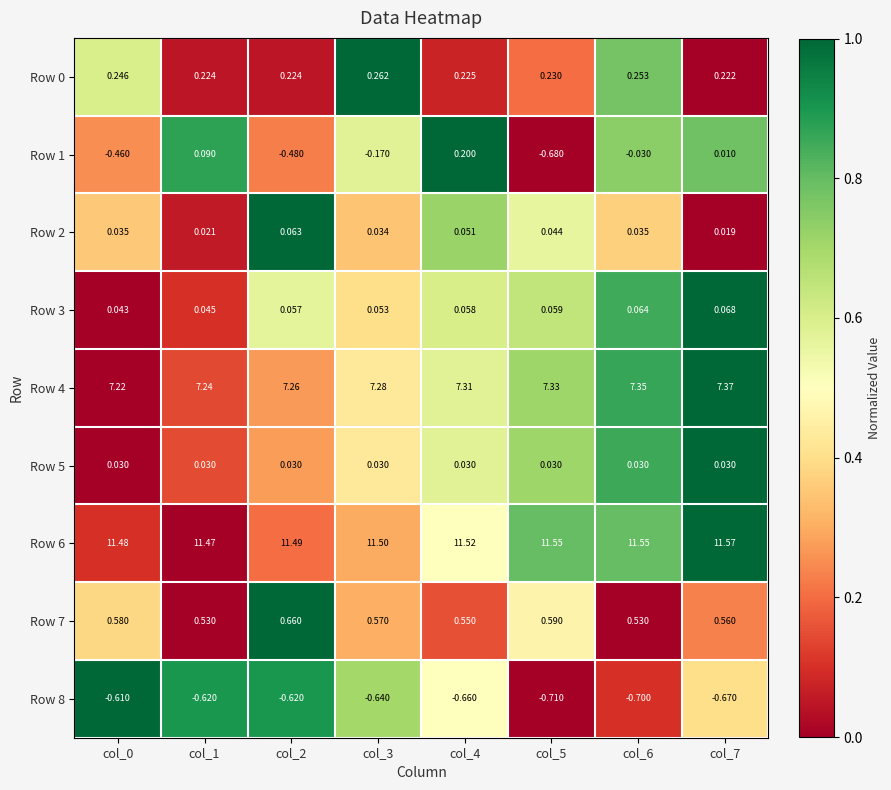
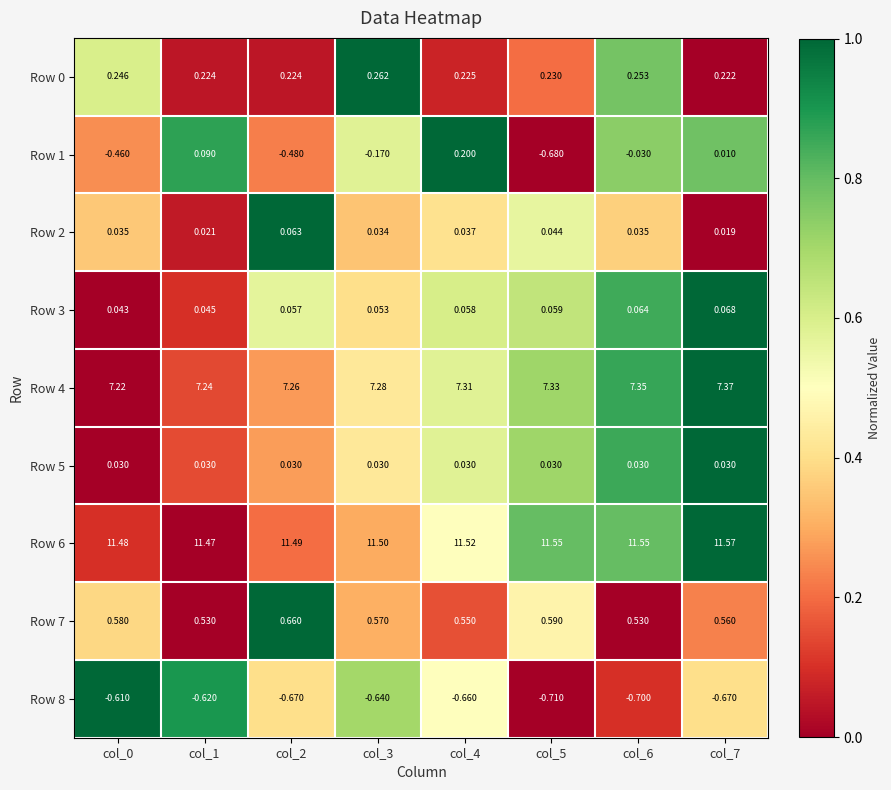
Row 2, col_4: 0.051 -> 0.037
Row 8, col_2: -0.620 -> -0.670
